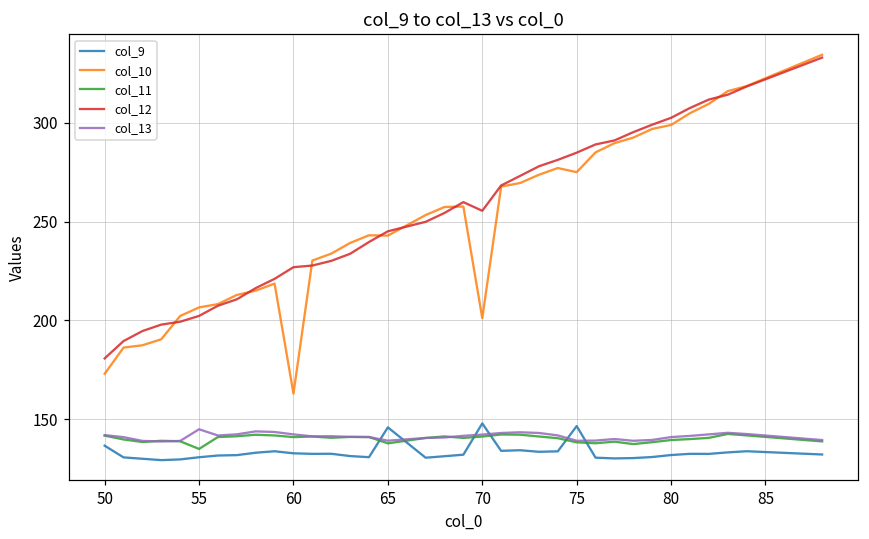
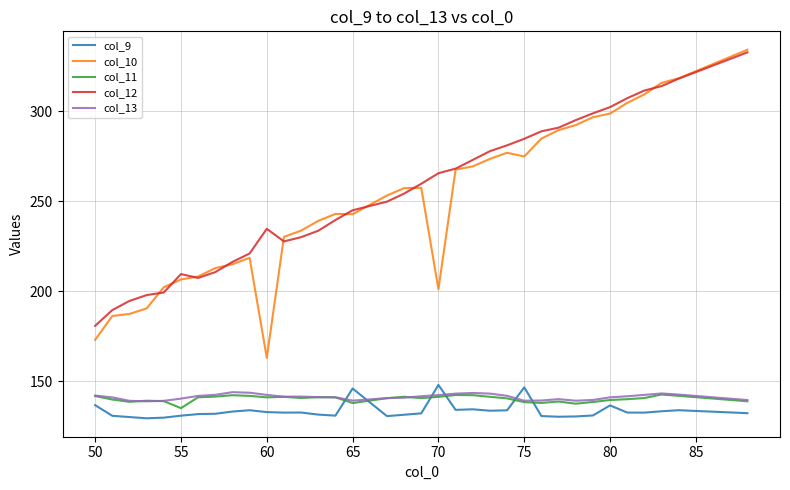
col_12, 55: 202 -> 210
col_13, 55: 145 -> 140
col_12, 60: 227 -> 235
col_12, 70: 255 -> 266
col_9, 80: 132 -> 137
